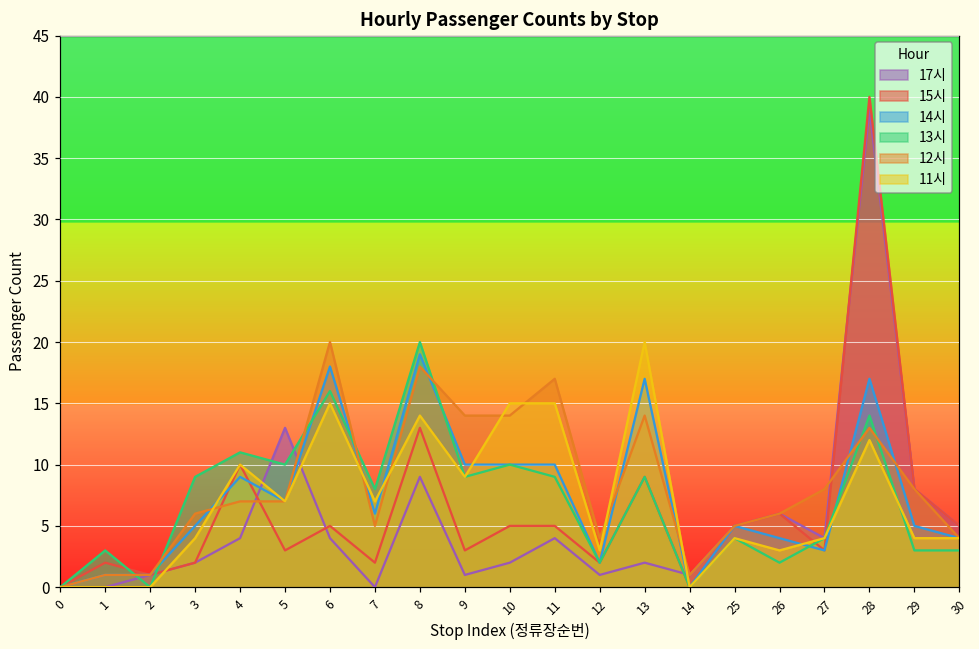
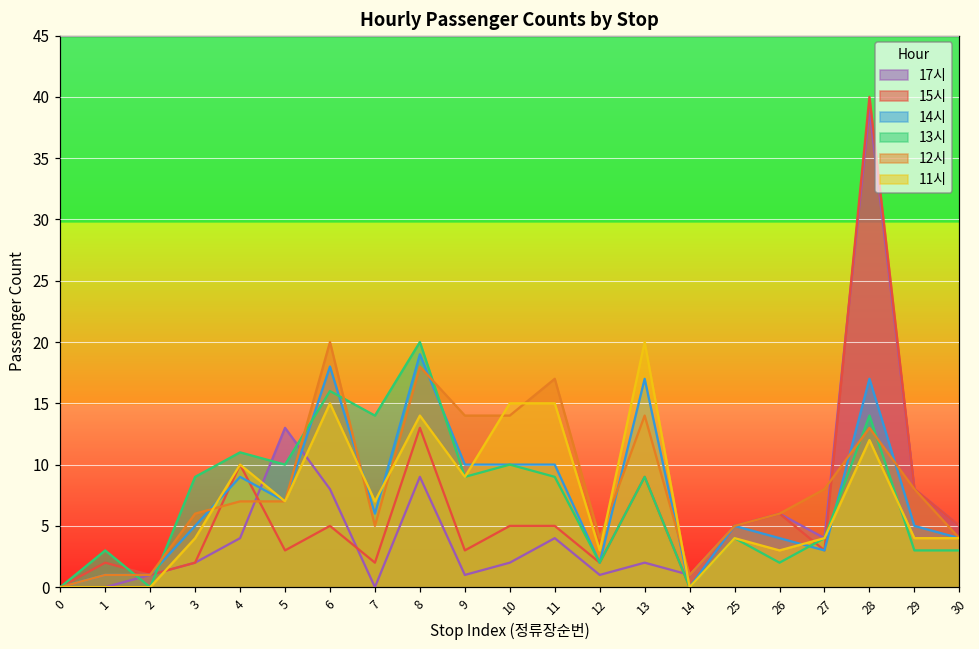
17시, 6: 4 -> 8
13시, 7: 8 -> 14
